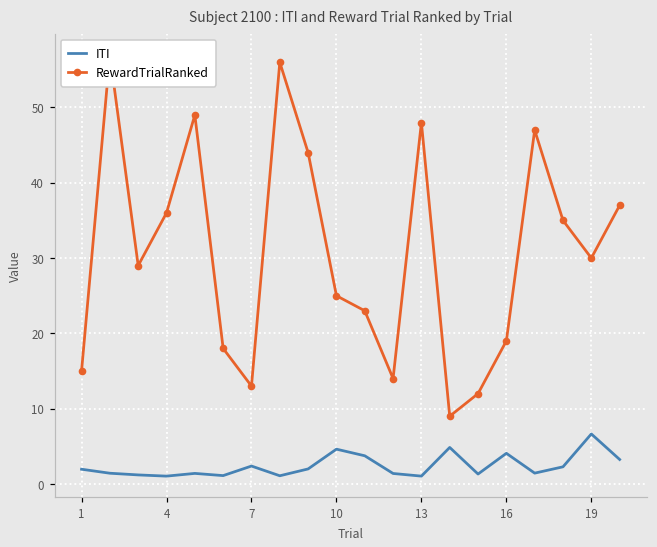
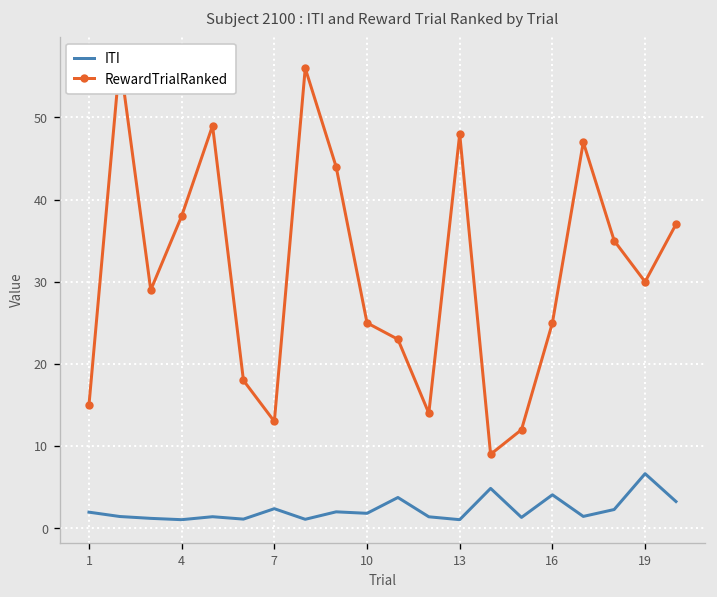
RewardTrialRanked, 4: 36 -> 38
ITI, 10: 5 -> 2
RewardTrialRanked, 16: 19 -> 25
